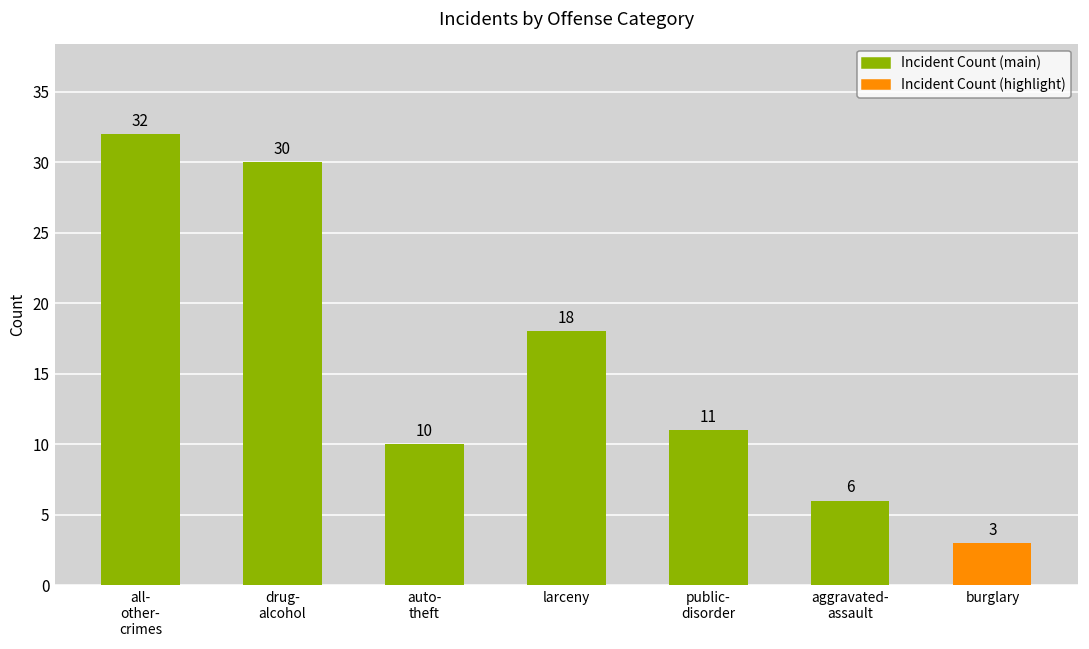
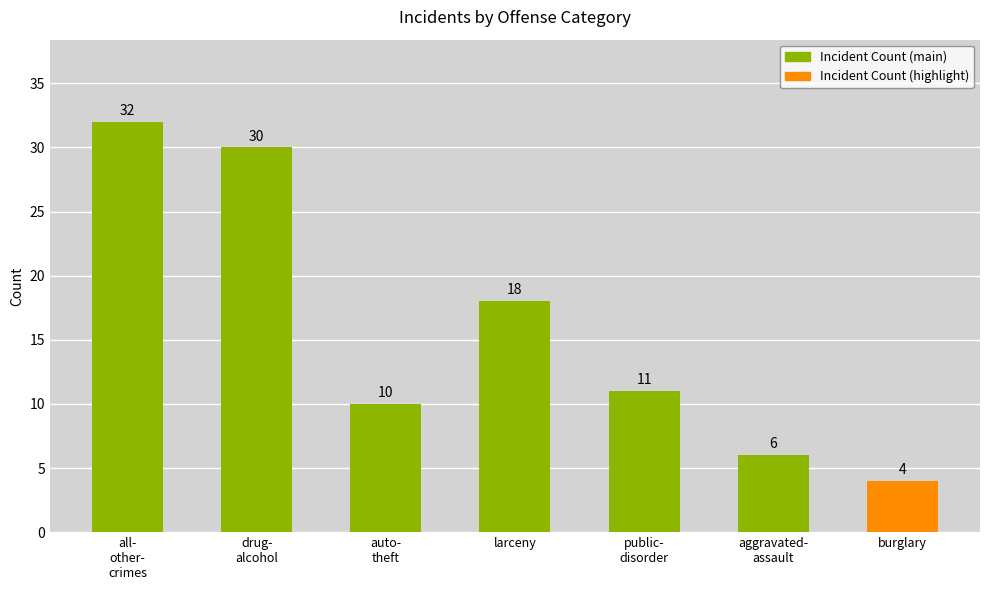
burglary: 3 -> 4
